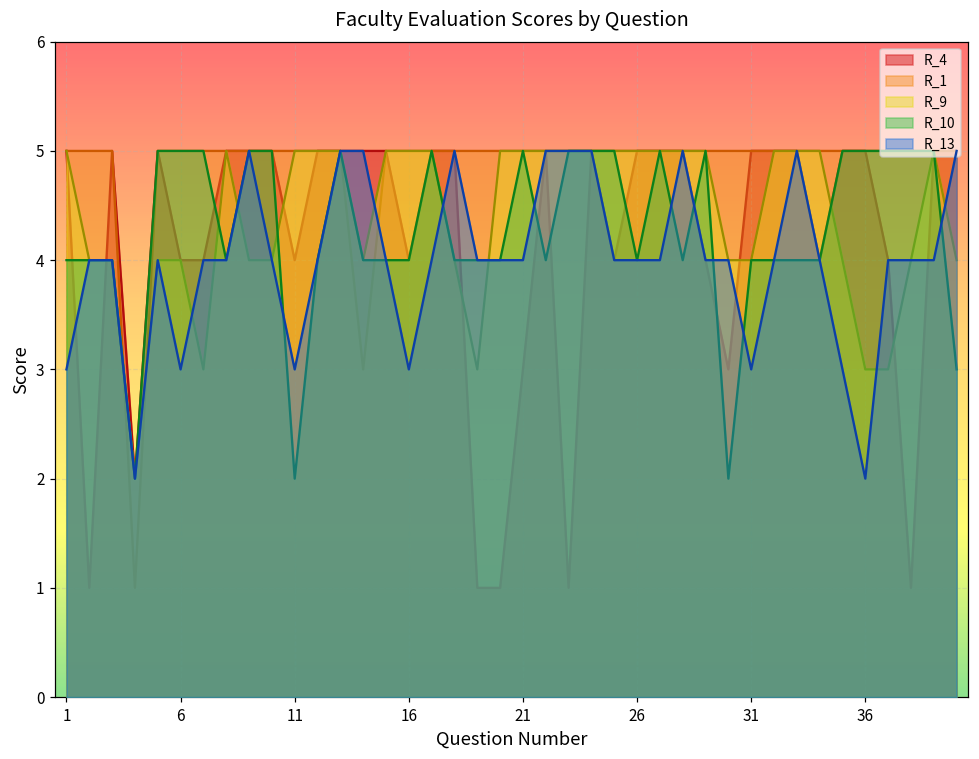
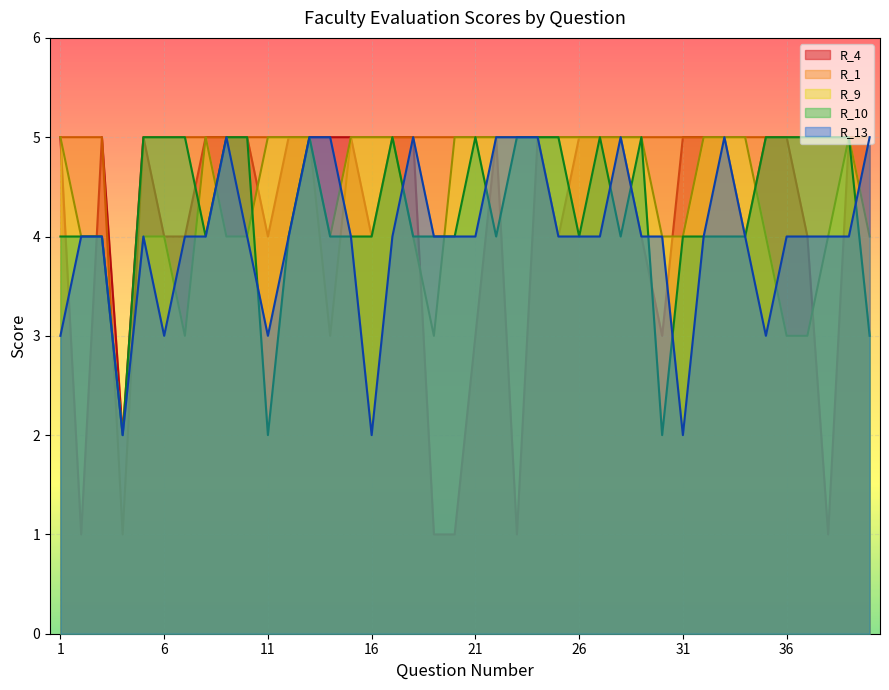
R_13, 16: 3 -> 2
R_13, 31: 3 -> 2
R_13, 36: 2 -> 4
